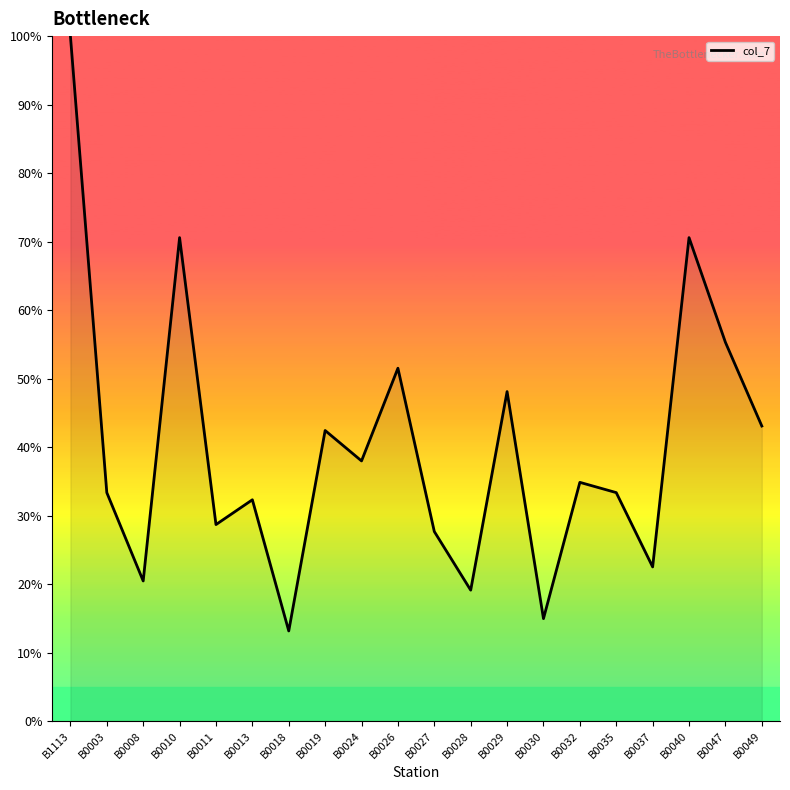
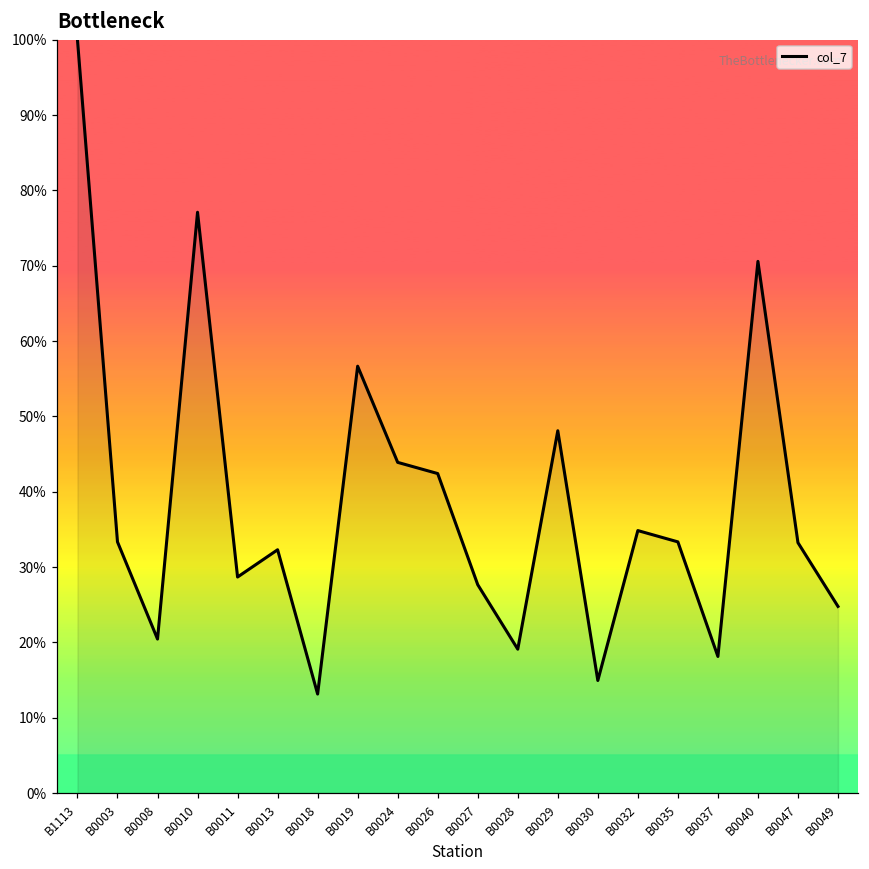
B0010: 71% -> 77%
B0019: 42% -> 57%
B0024: 38% -> 44%
B0026: 52% -> 42%
B0037: 23% -> 18%
B0047: 55% -> 33%
B0049: 43% -> 25%
